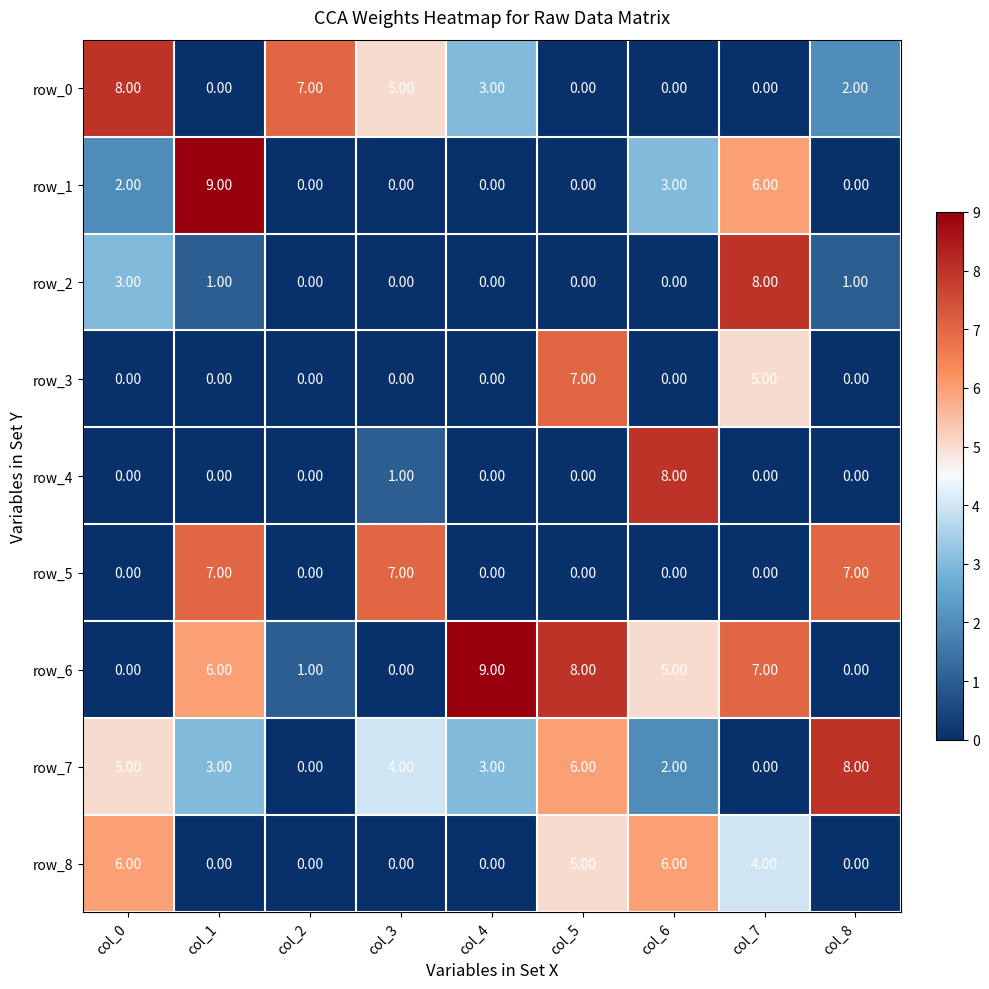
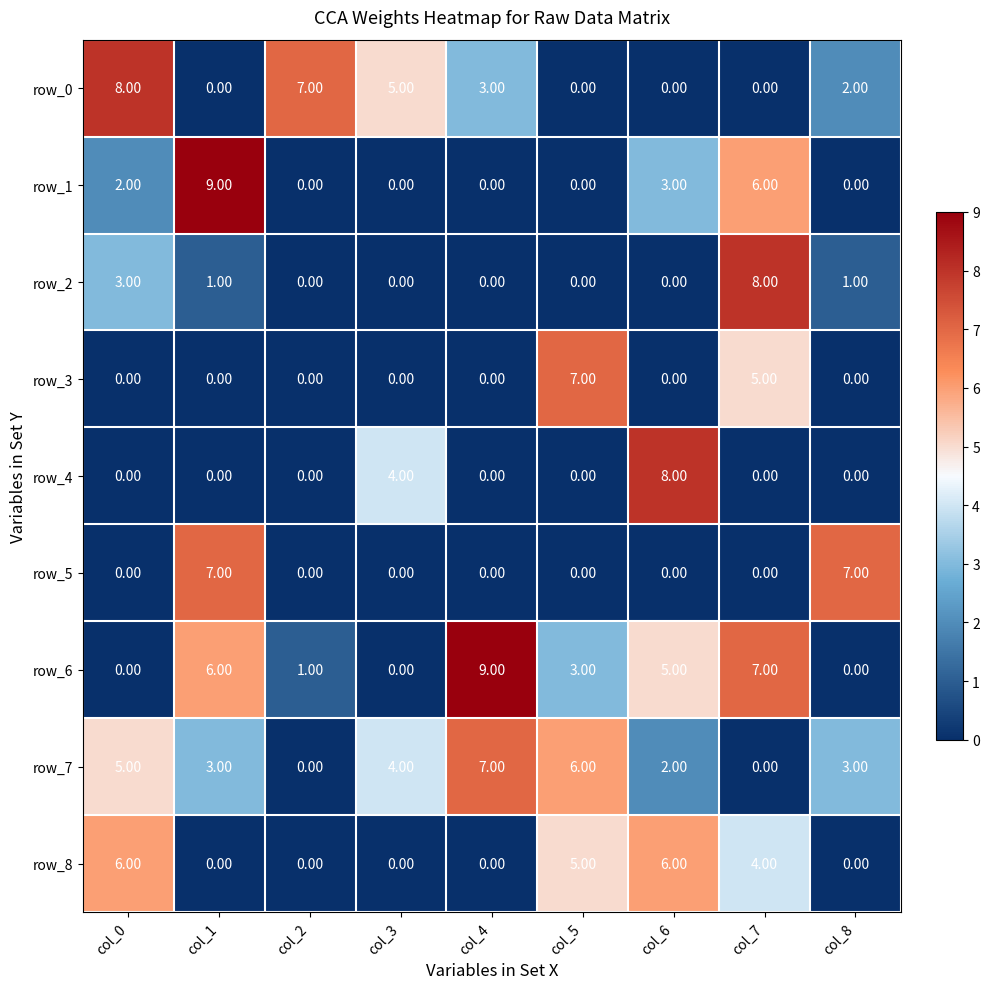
row_4, col_3: 1.00 -> 4.00
row_5, col_3: 7.00 -> 0.00
row_6, col_5: 8.00 -> 3.00
row_7, col_4: 3.00 -> 7.00
row_7, col_8: 8.00 -> 3.00
